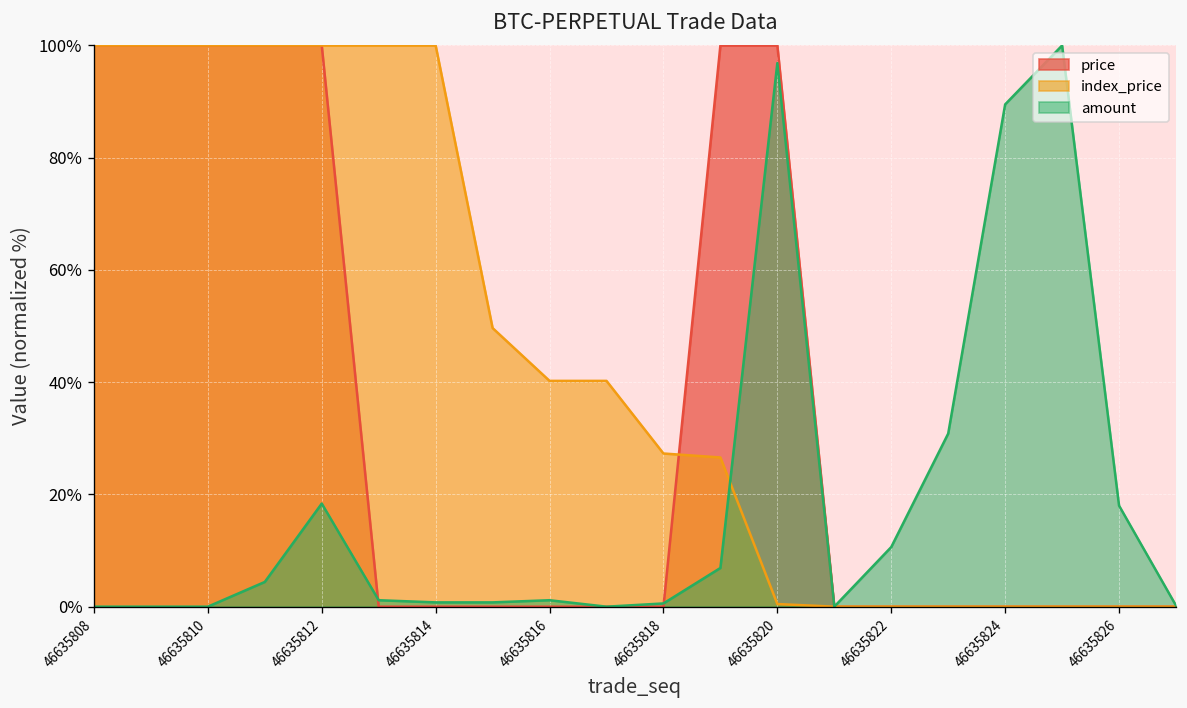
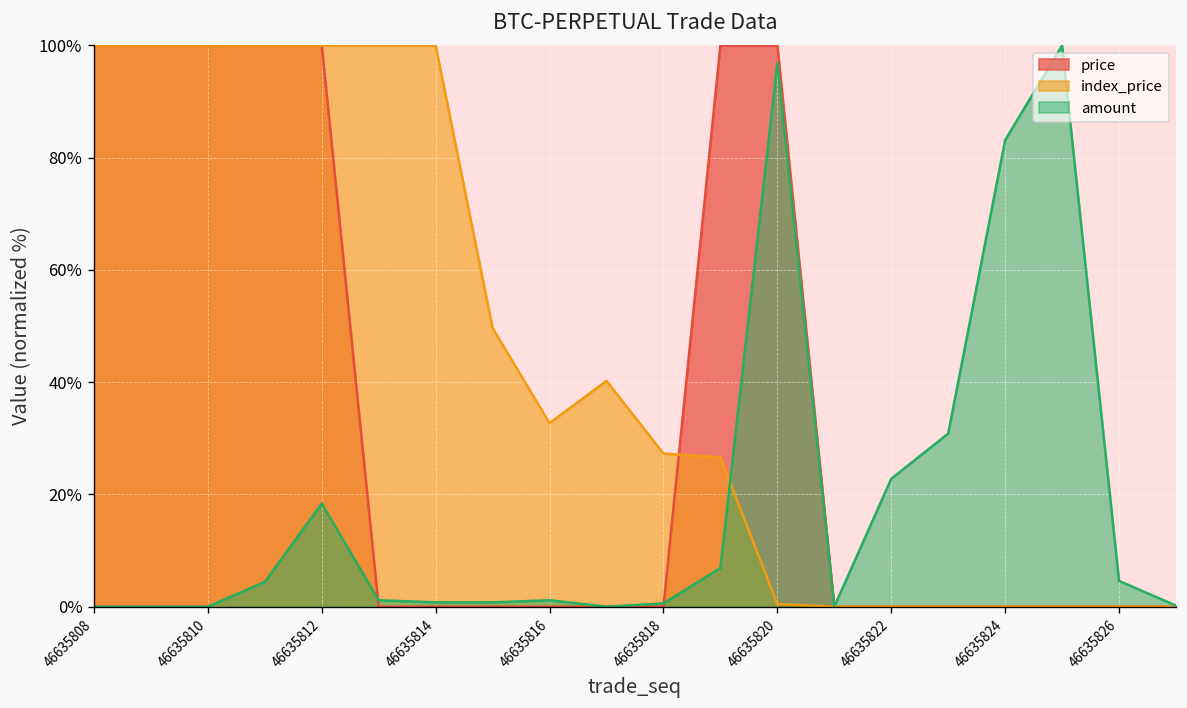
index_price, 46635816: 40% -> 33%
amount, 46635822: 11% -> 23%
amount, 46635824: 89% -> 83%
amount, 46635826: 18% -> 5%
